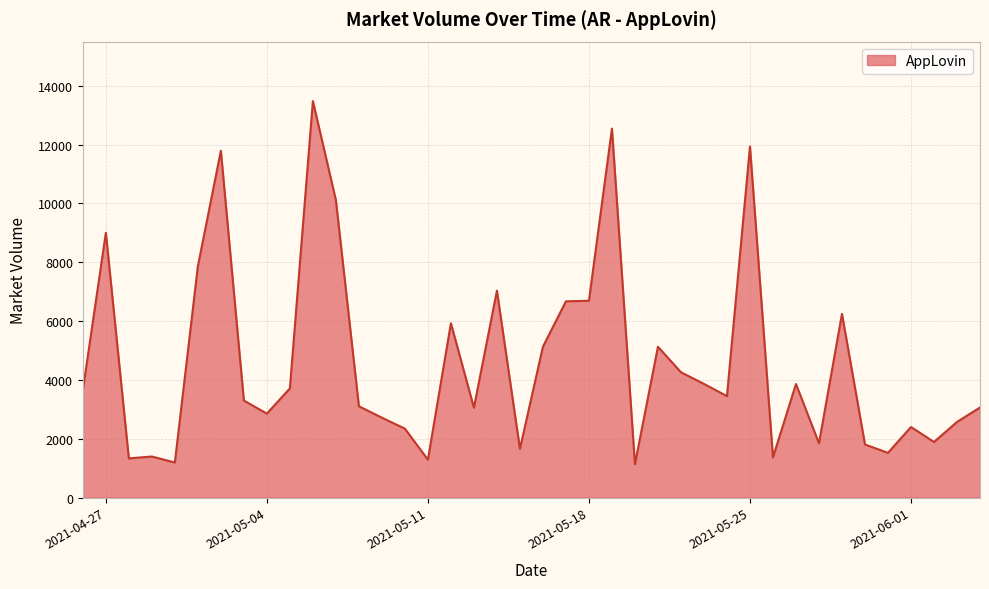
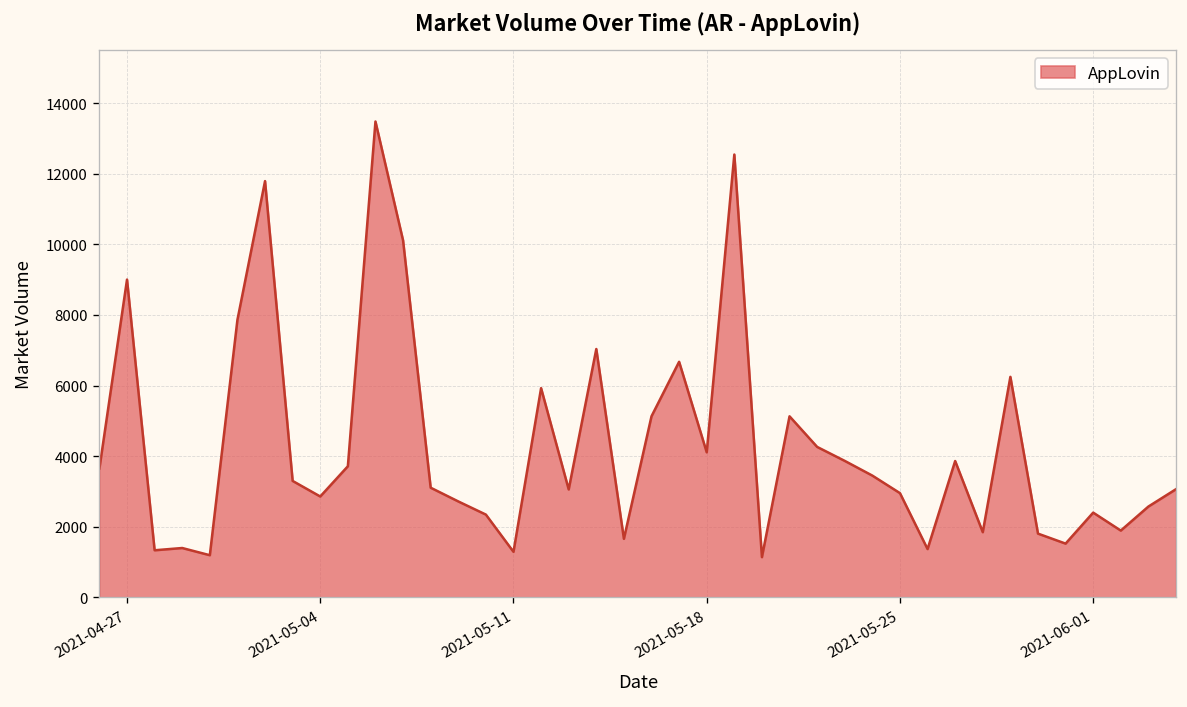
2021-05-18: 6700 -> 4100
2021-05-25: 11900 -> 3000
